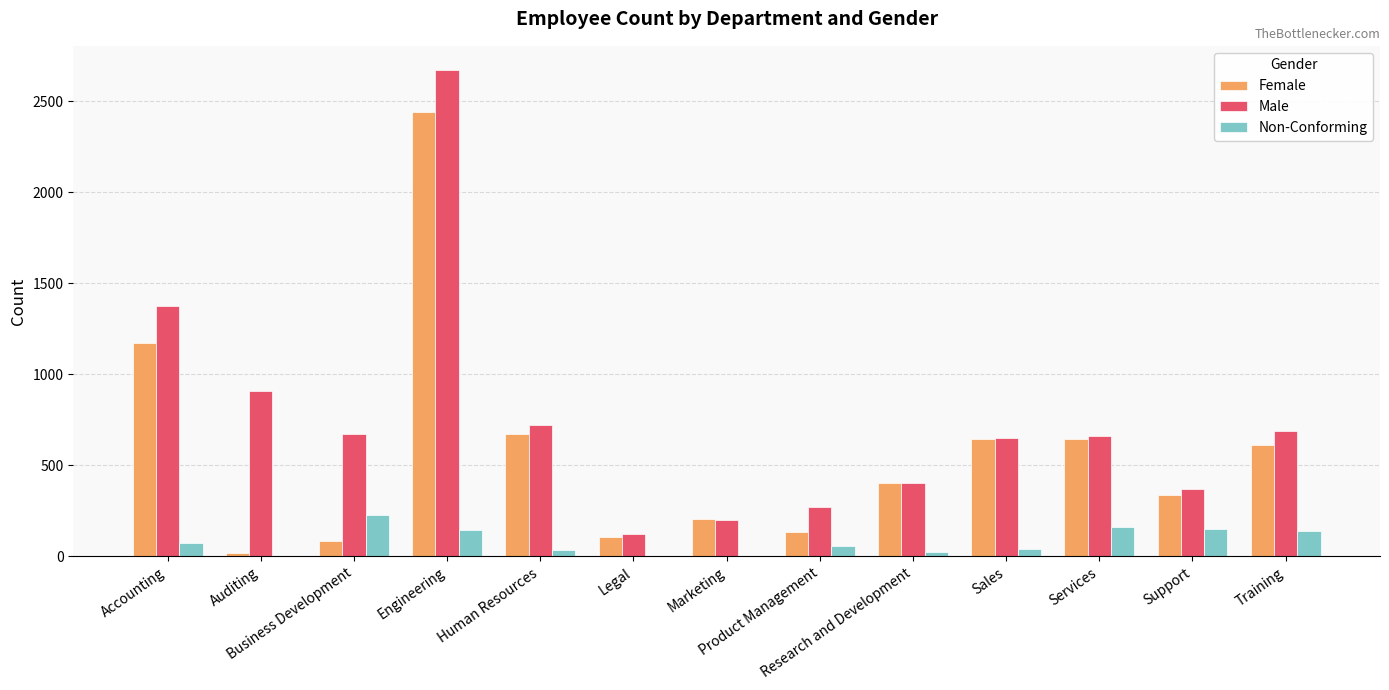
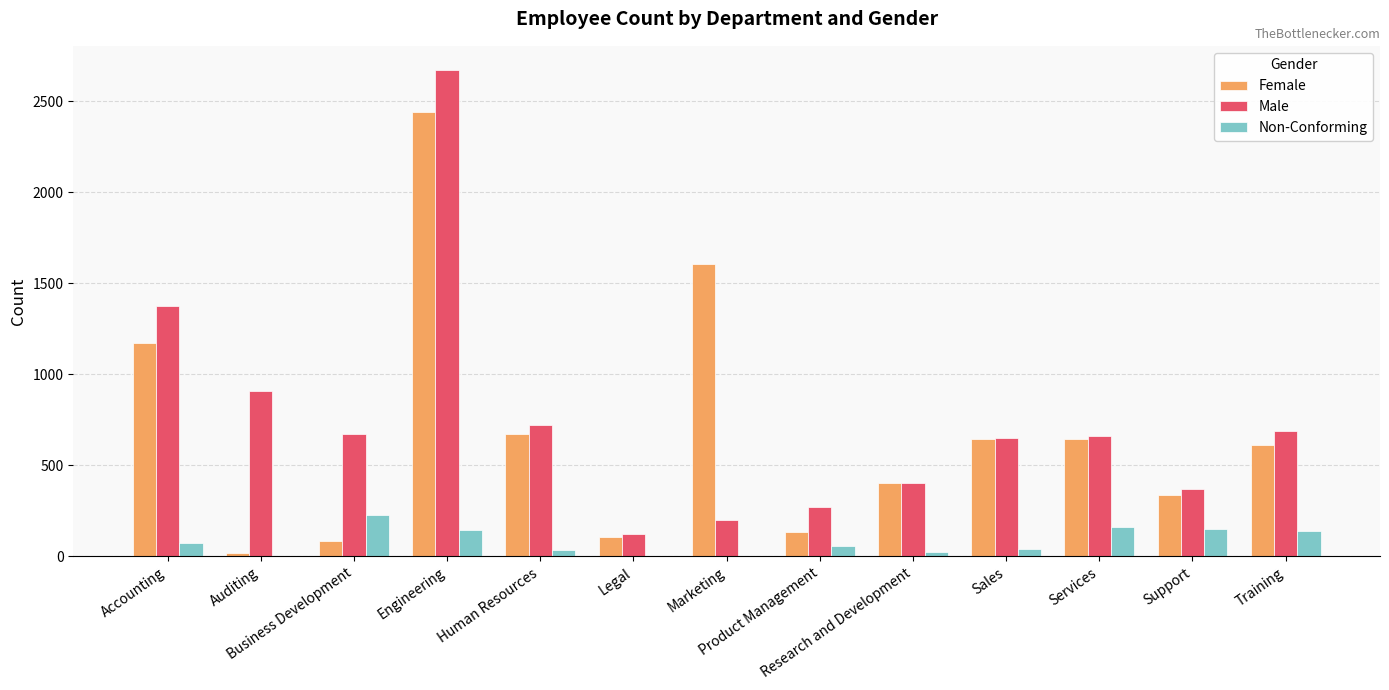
Female, Marketing: 210 -> 1610
